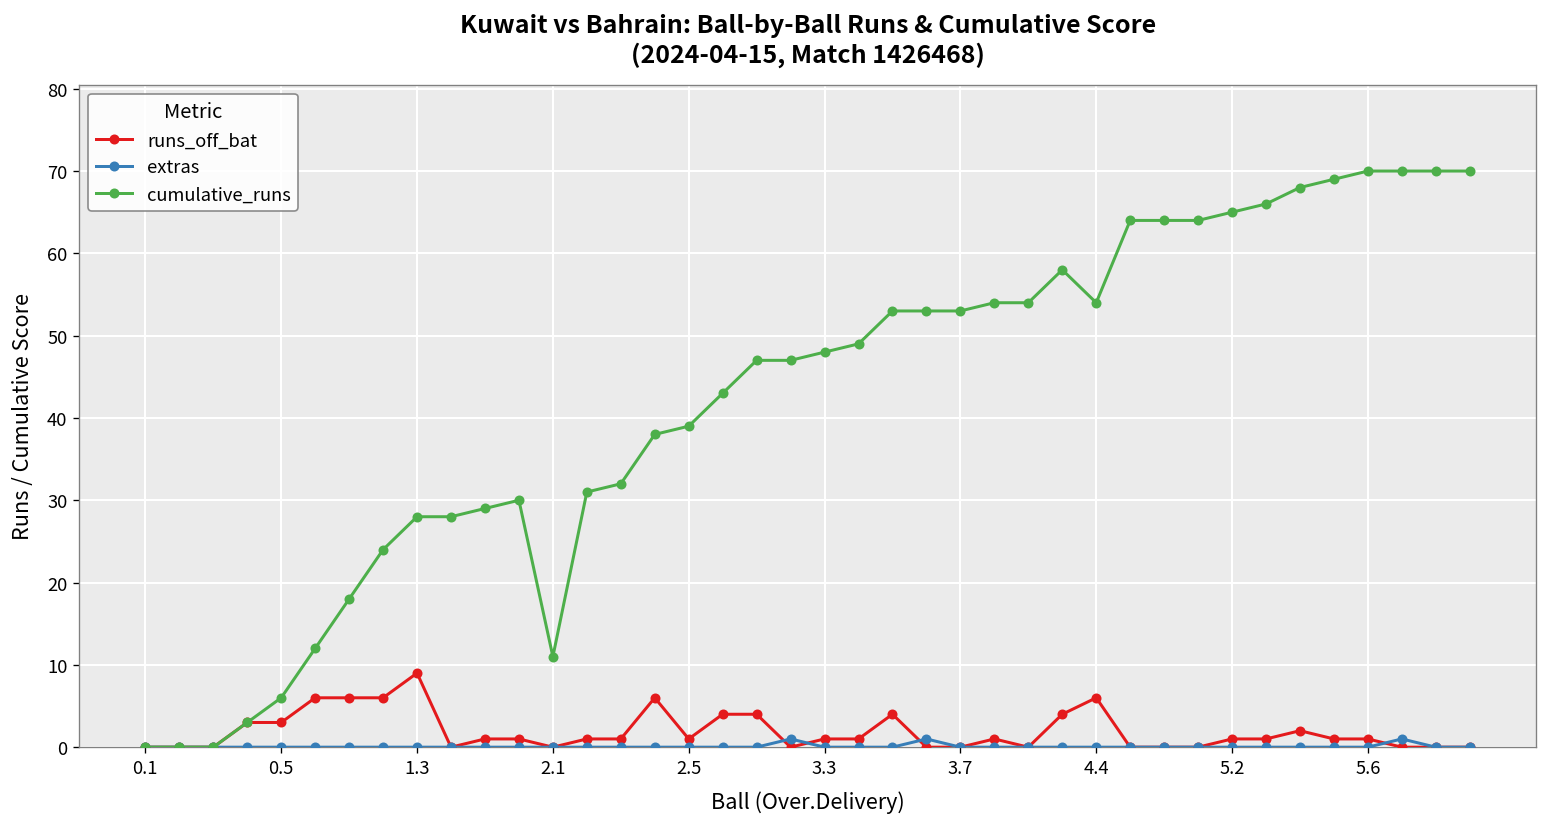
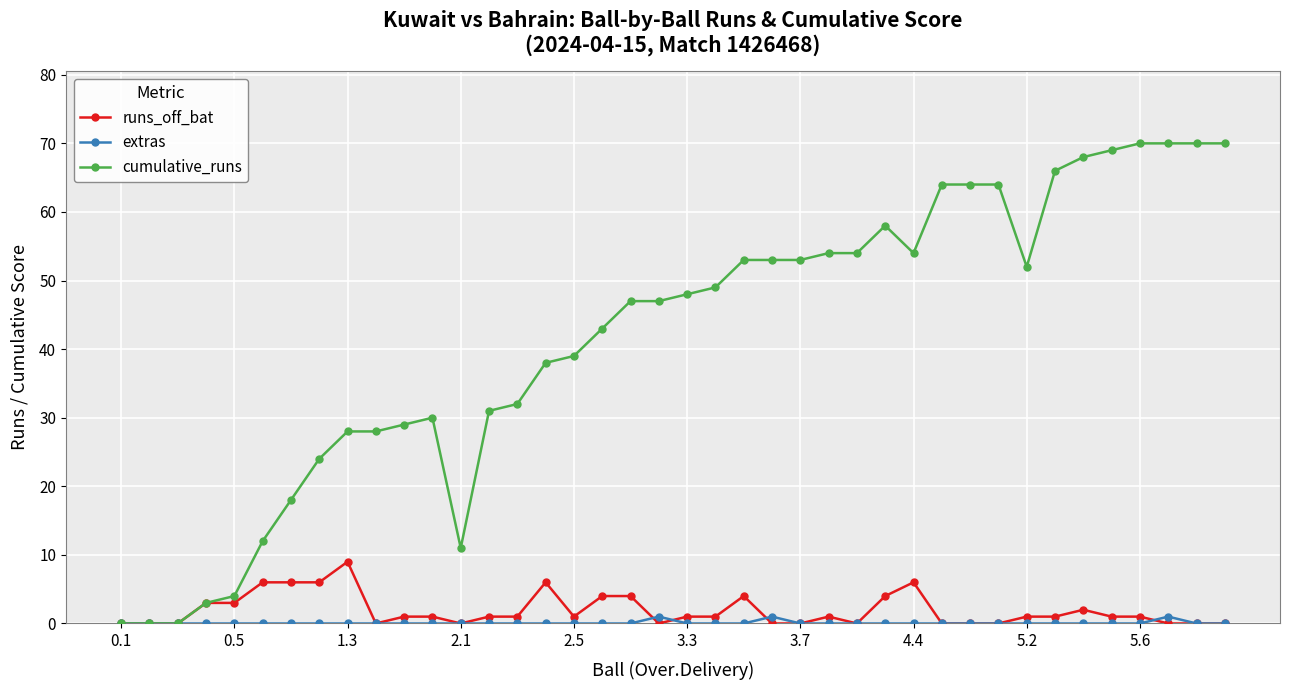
cumulative_runs, 0.5: 6 -> 4
cumulative_runs, 5.2: 65 -> 52
